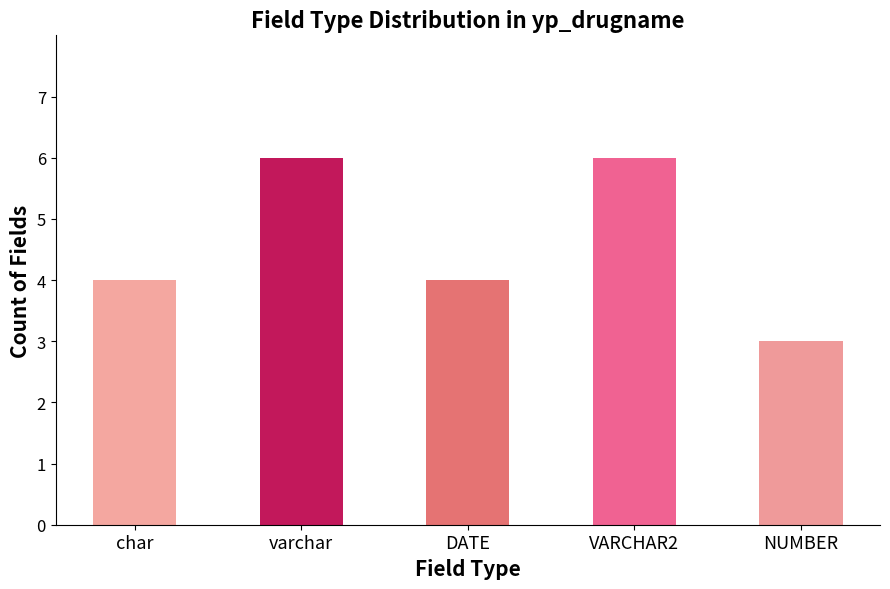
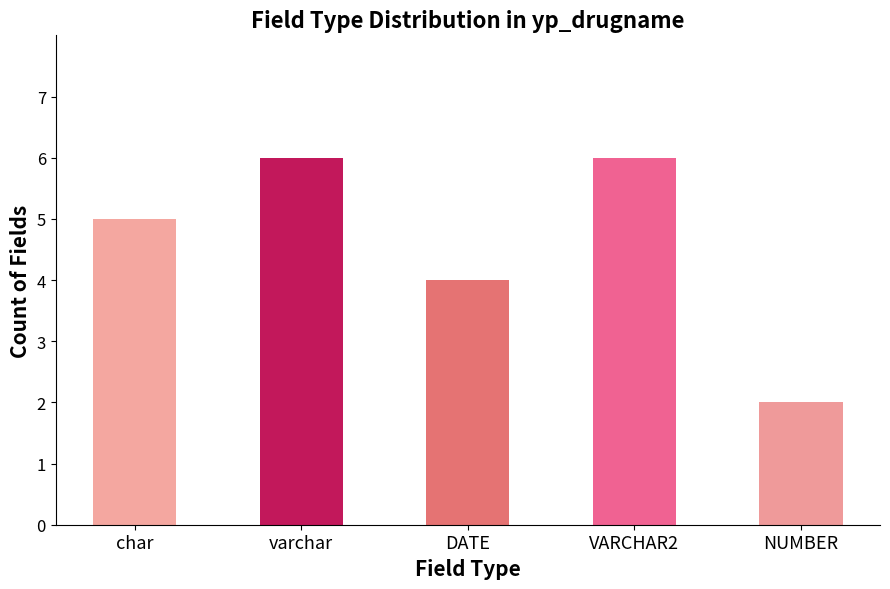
char: 4 -> 5
NUMBER: 3 -> 2
